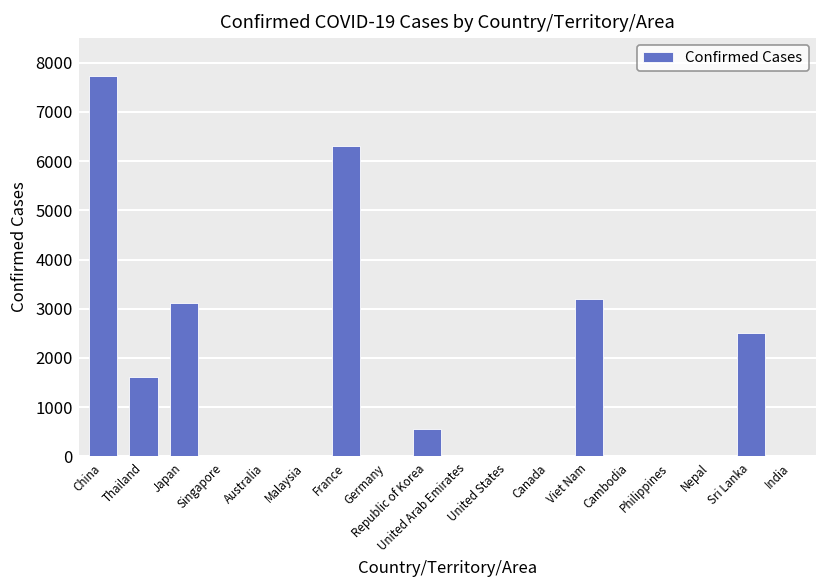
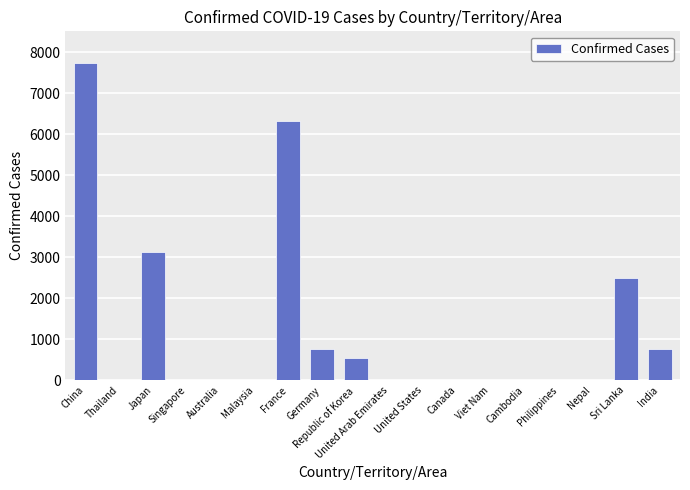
Thailand: 1600 -> 0
Germany: 0 -> 800
Viet Nam: 3200 -> 0
India: 0 -> 800
